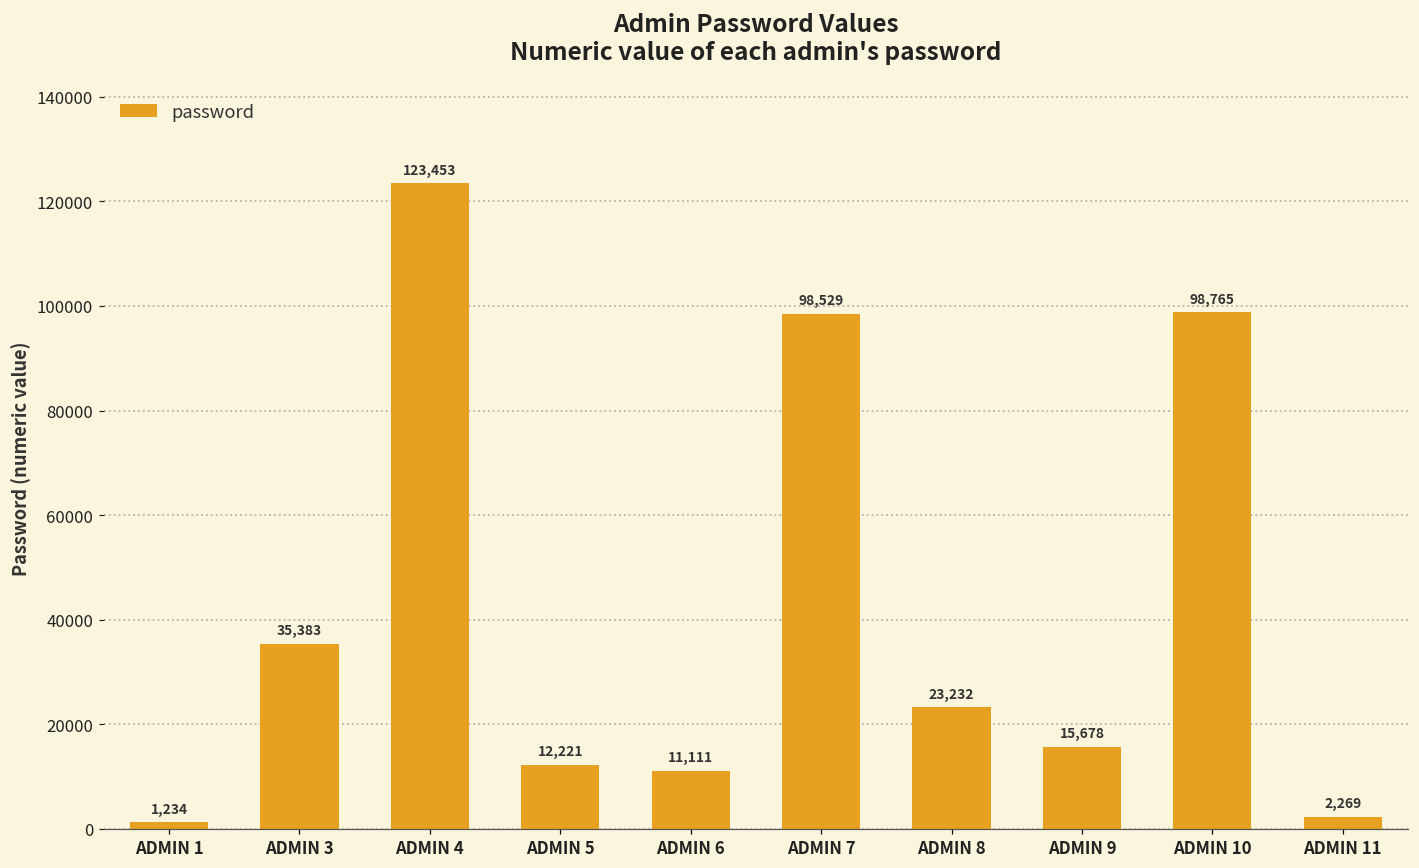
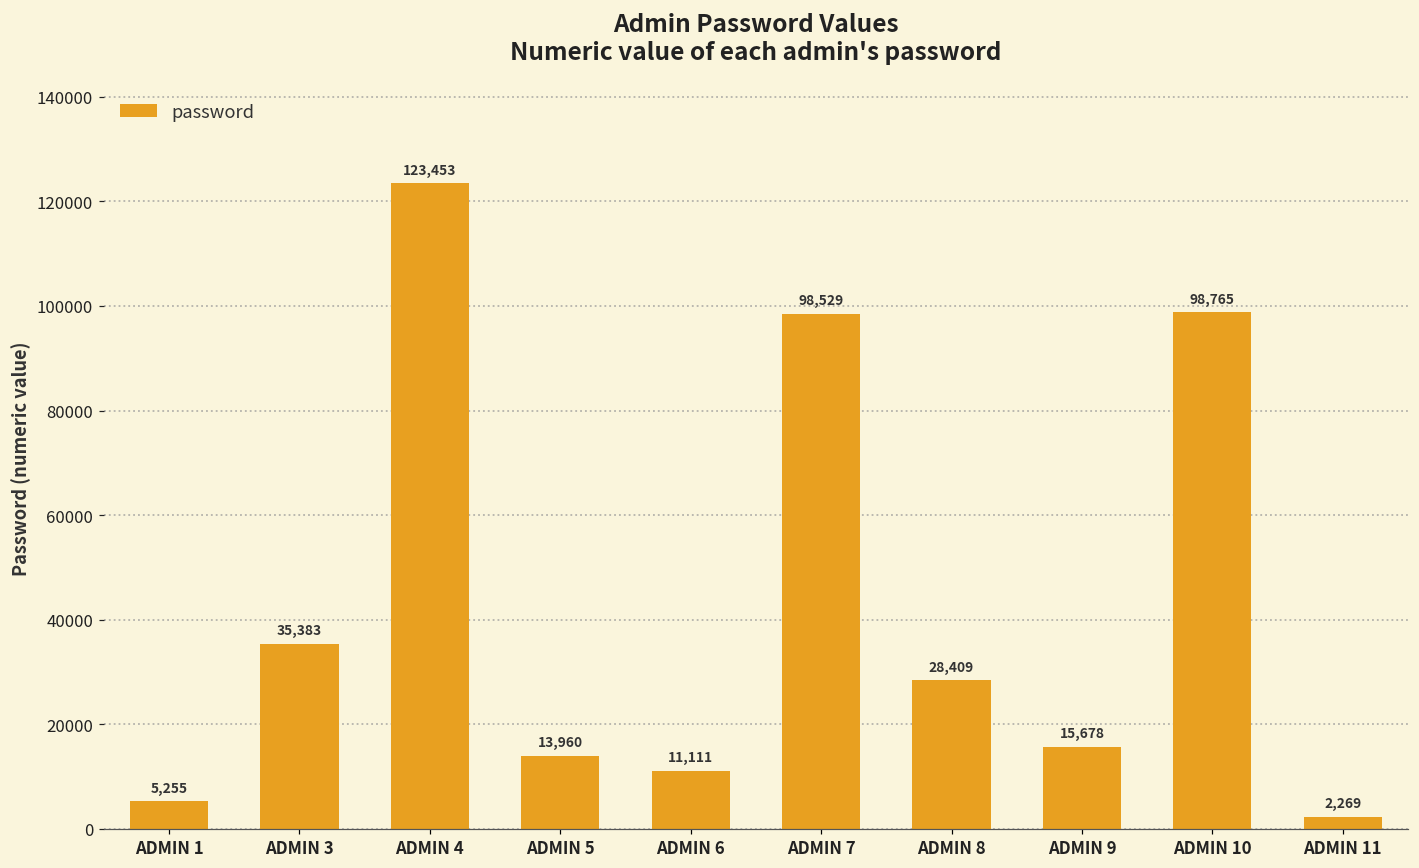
ADMIN 1: 1,234 -> 5,255
ADMIN 5: 12,221 -> 13,960
ADMIN 8: 23,232 -> 28,409
